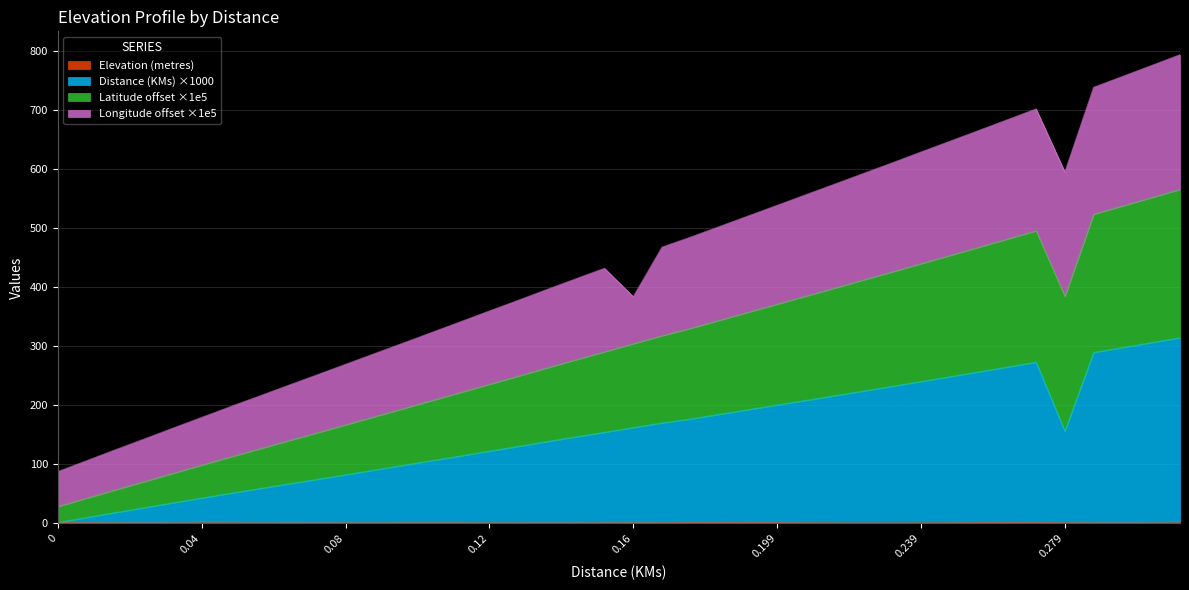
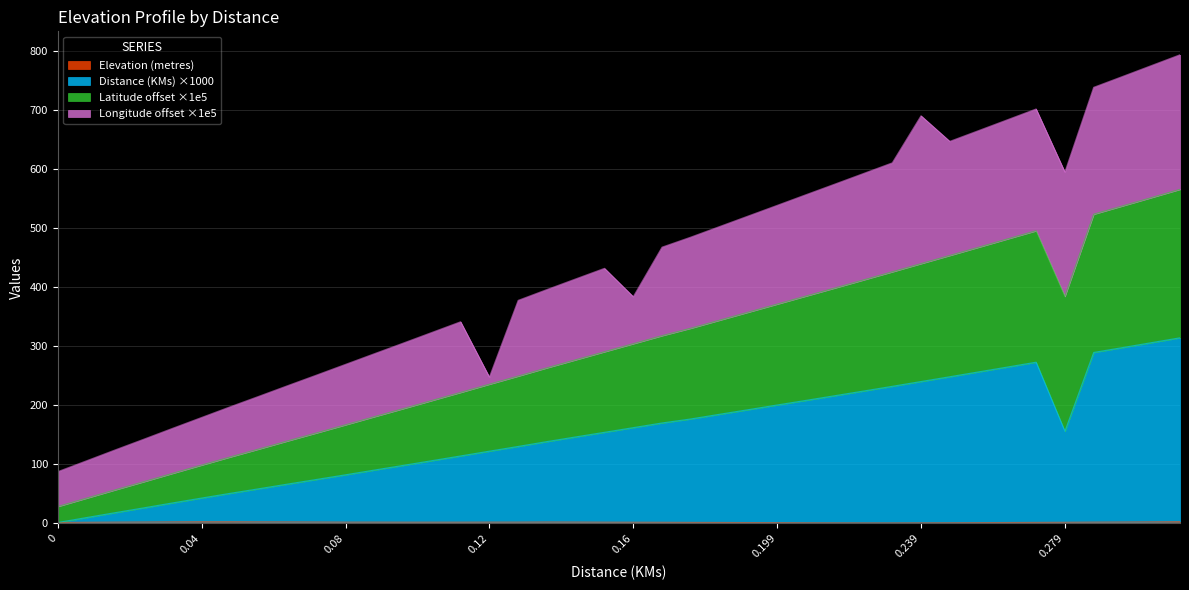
Longitude offset ×1e5, 0.12: 120 -> 10
Longitude offset ×1e5, 0.239: 190 -> 250
